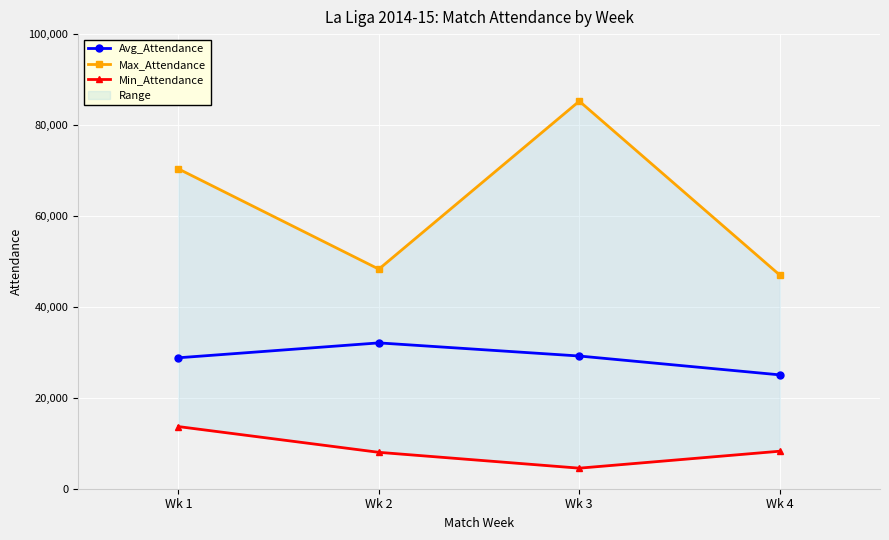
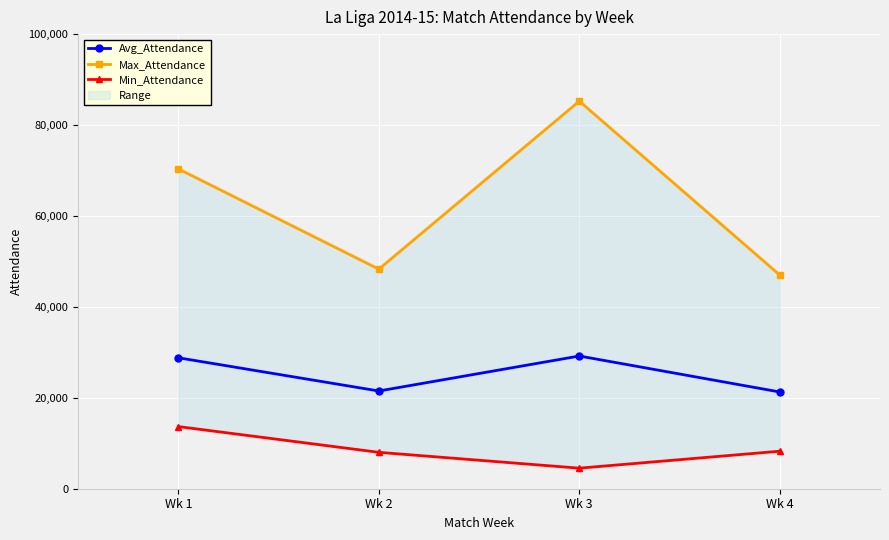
Avg_Attendance, Wk 2: 32,000 -> 21,000
Avg_Attendance, Wk 4: 25,000 -> 21,000
